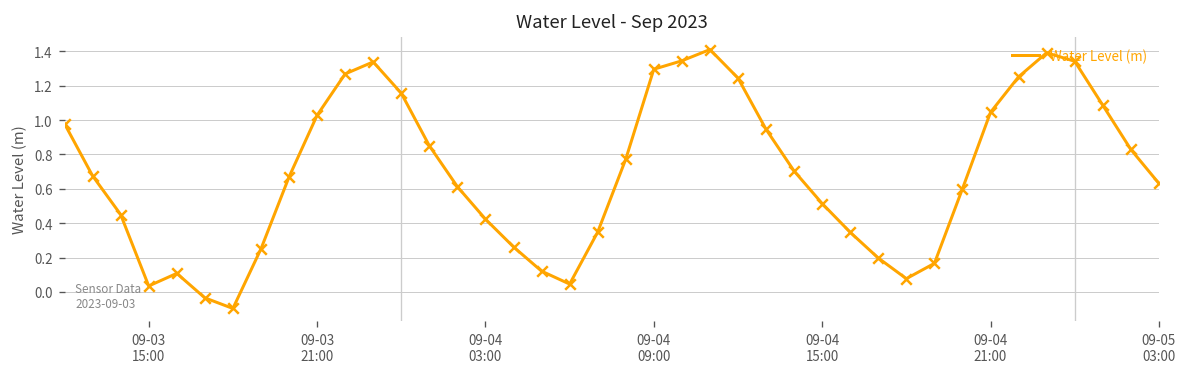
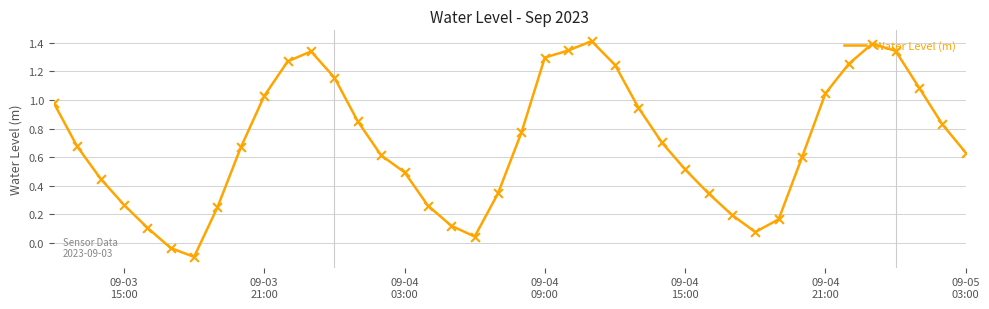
09-03 15:00: 0.03 -> 0.27
09-04 03:00: 0.42 -> 0.49
